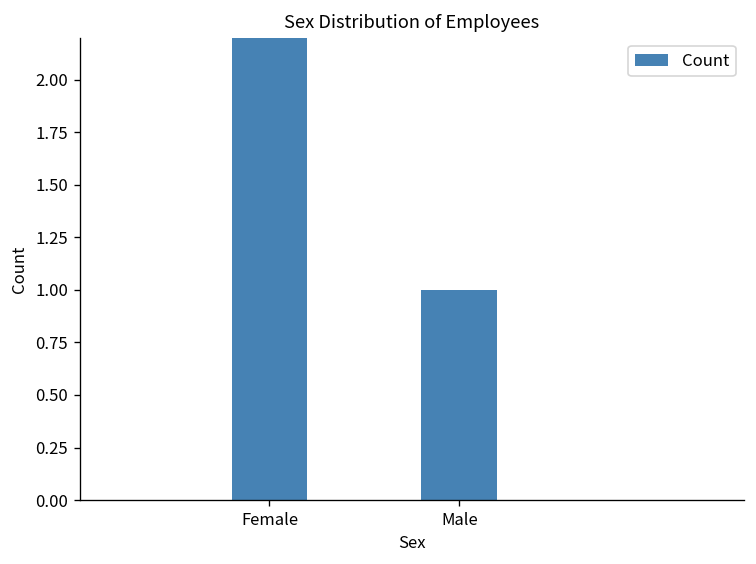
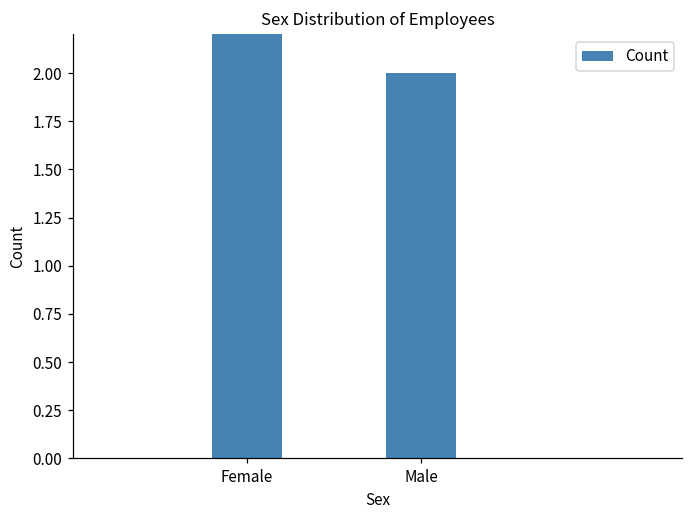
Male: 1 -> 2
